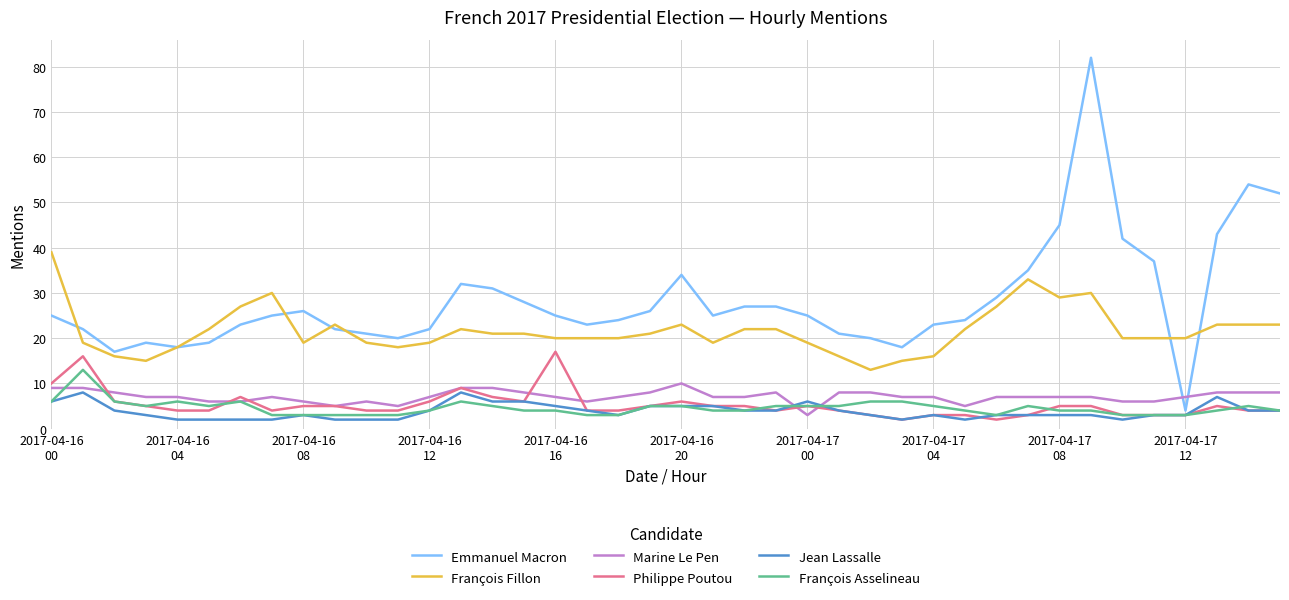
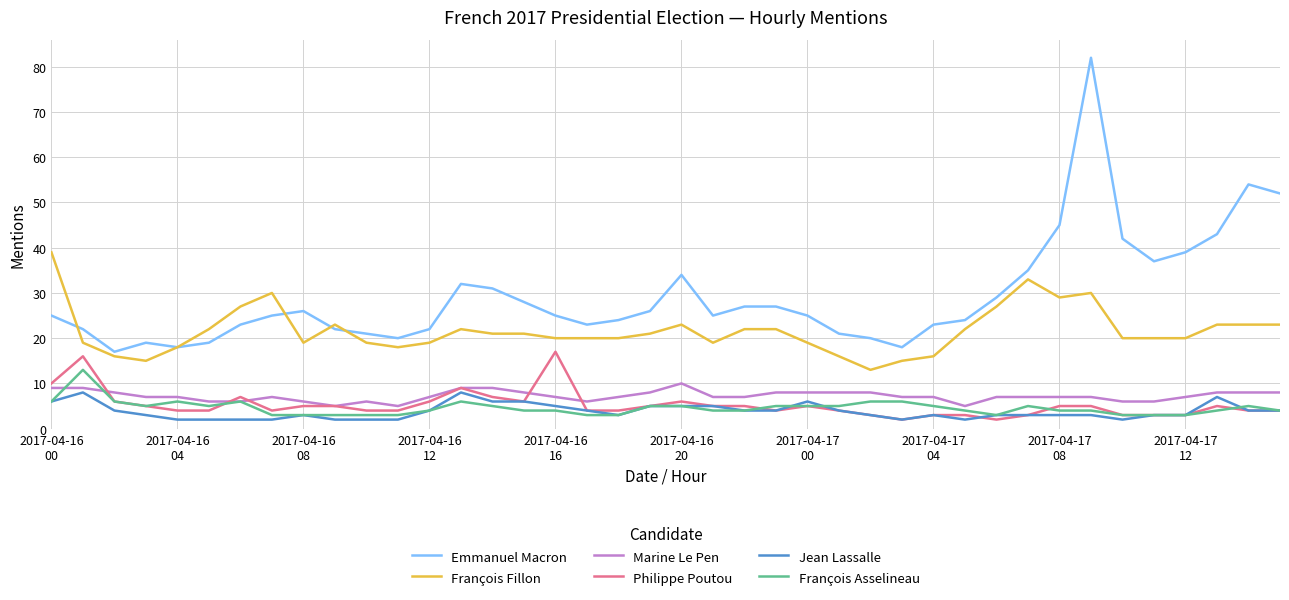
Marine Le Pen, 2017-04-17 00: 3 -> 8
Emmanuel Macron, 2017-04-17 12: 4 -> 39
